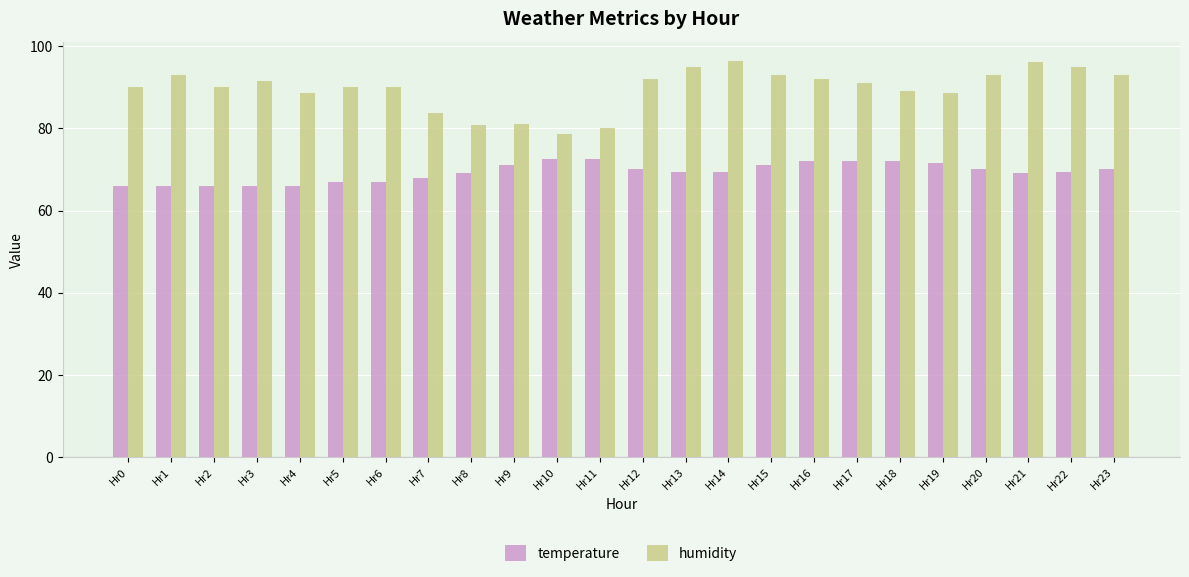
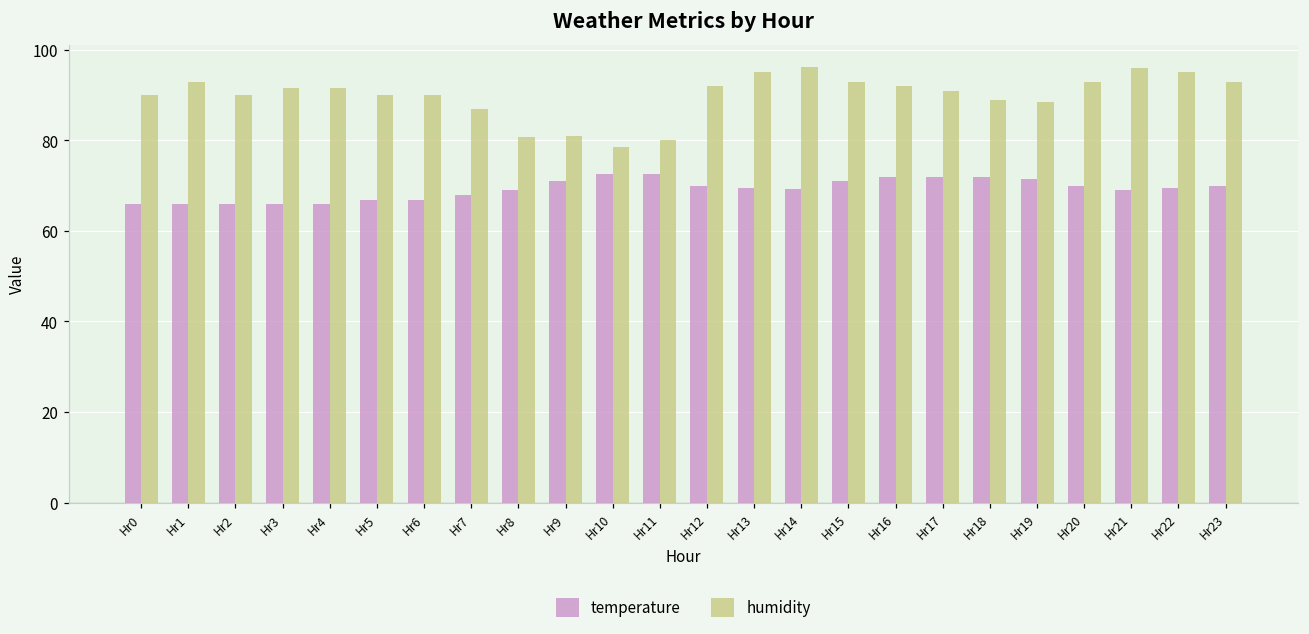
humidity, Hr4: 89 -> 92
humidity, Hr7: 84 -> 87
